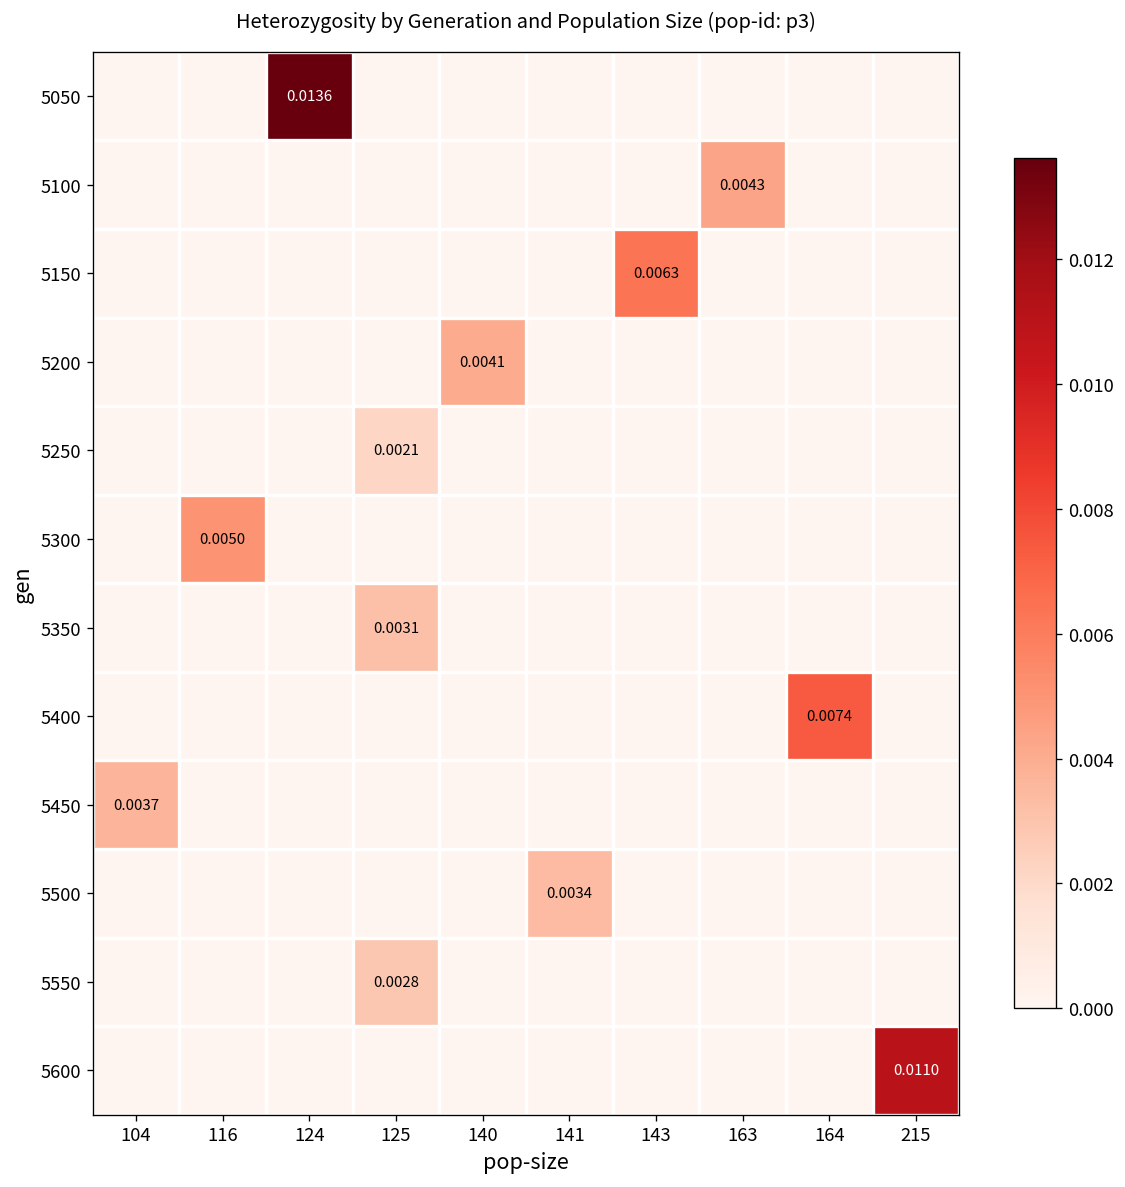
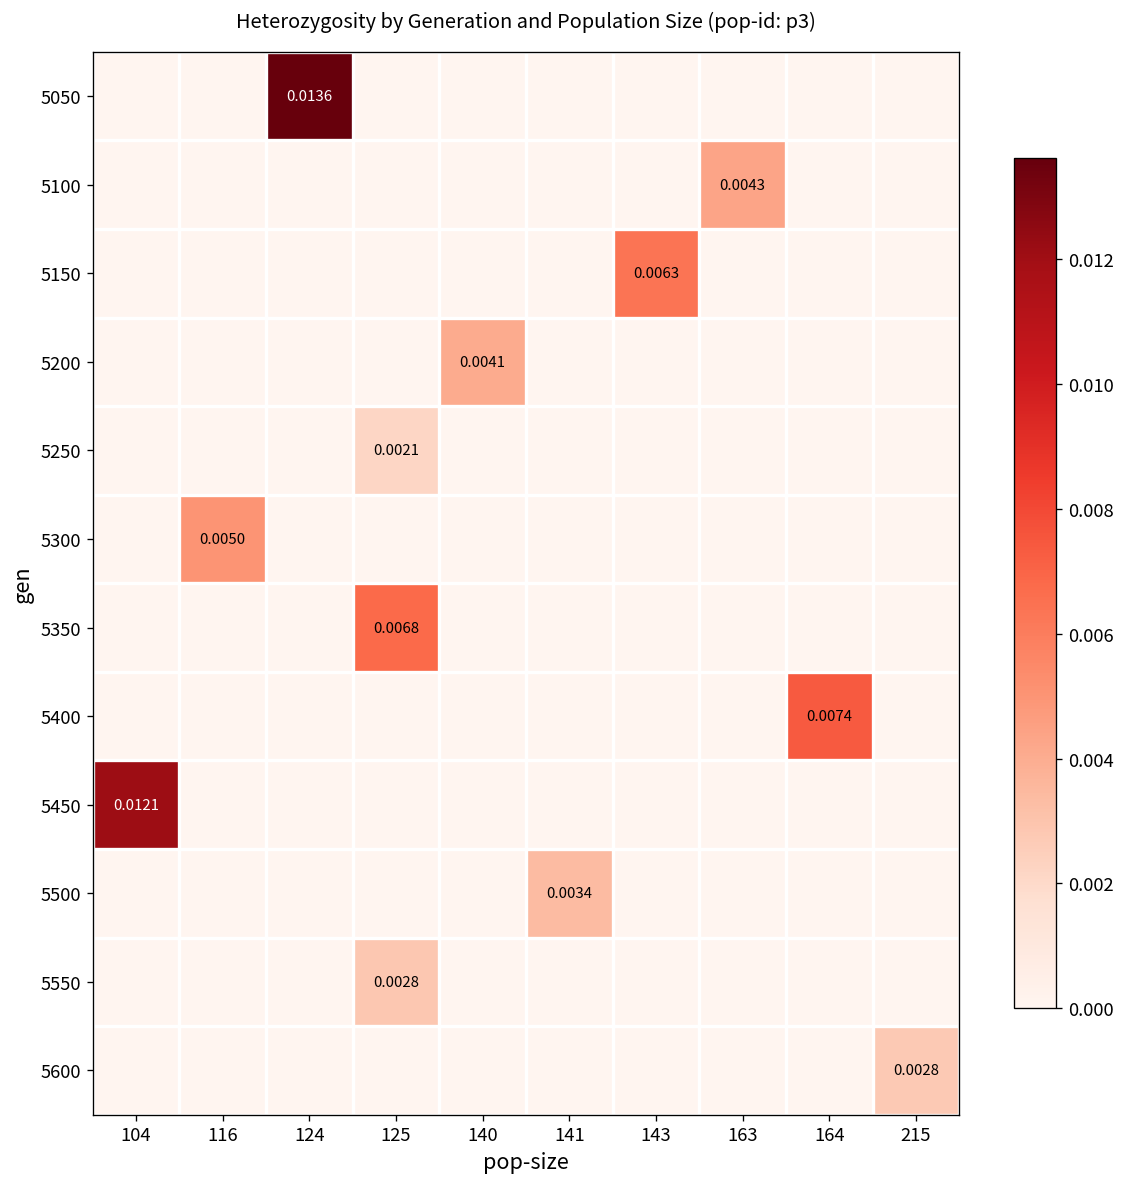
5350, 125: 0.0031 -> 0.0068
5450, 104: 0.0037 -> 0.0121
5600, 215: 0.0110 -> 0.0028
